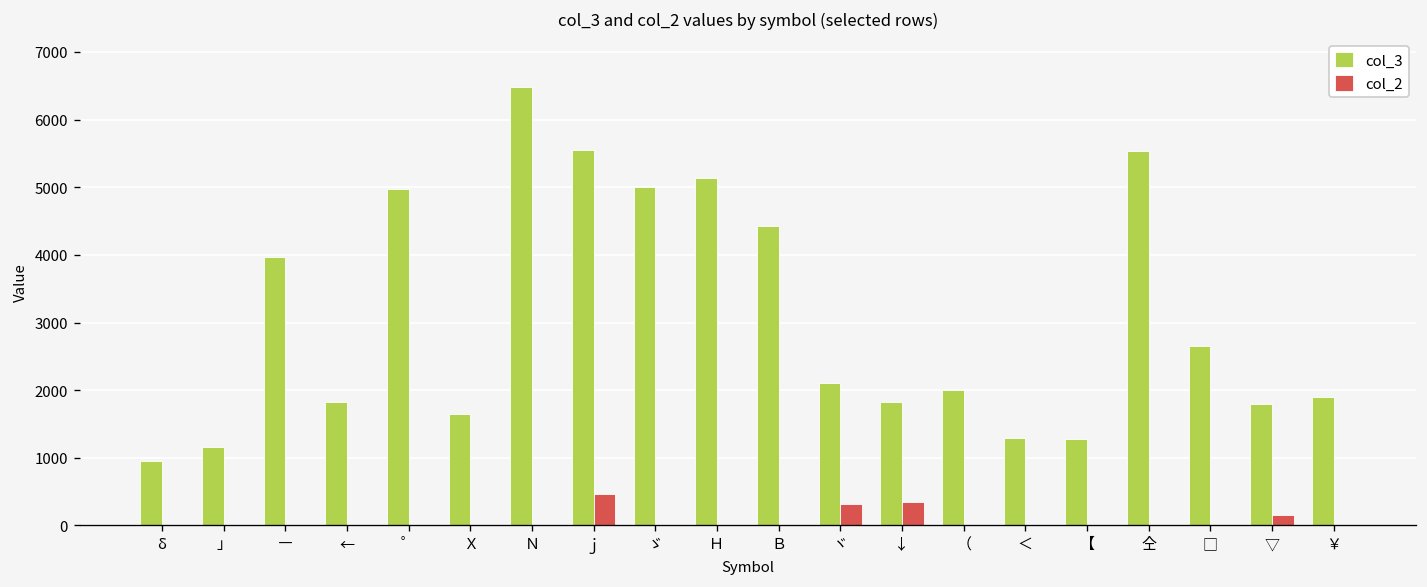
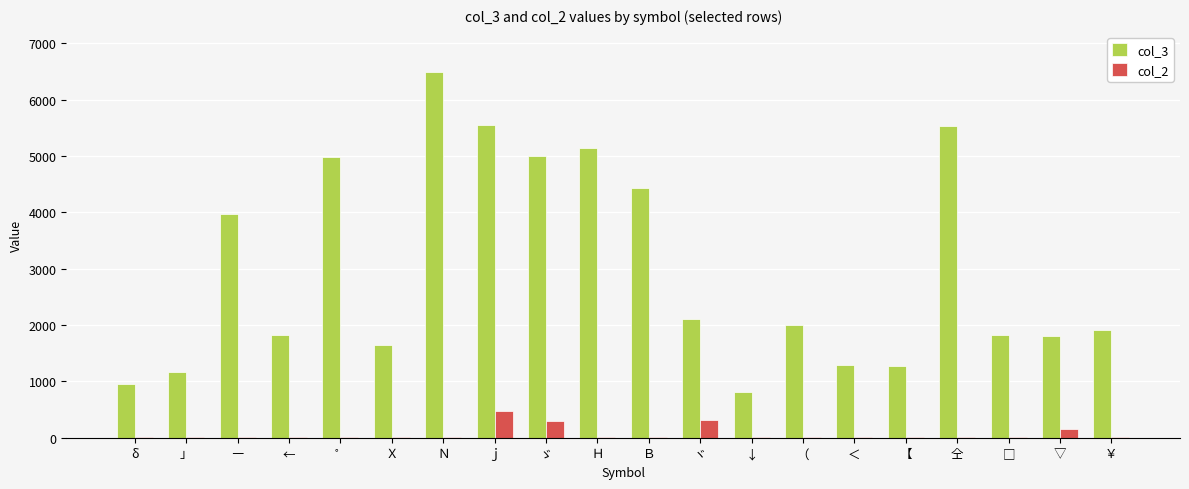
col_2, ゞ: 0 -> 300
col_3, ↓: 1800 -> 800
col_2, ↓: 300 -> 0
col_3, □: 2700 -> 1800
